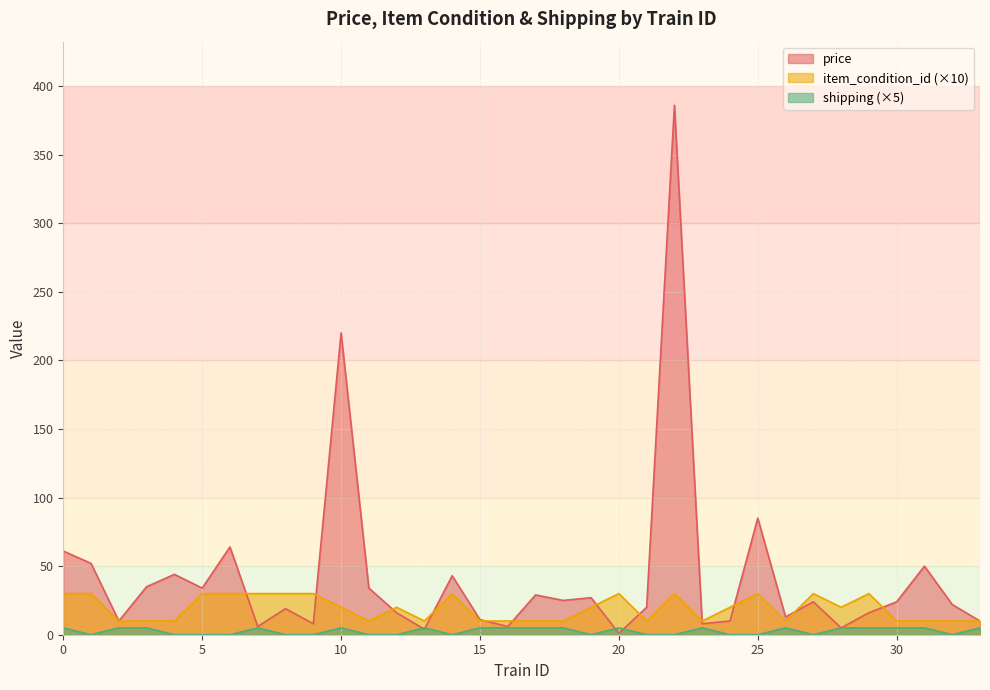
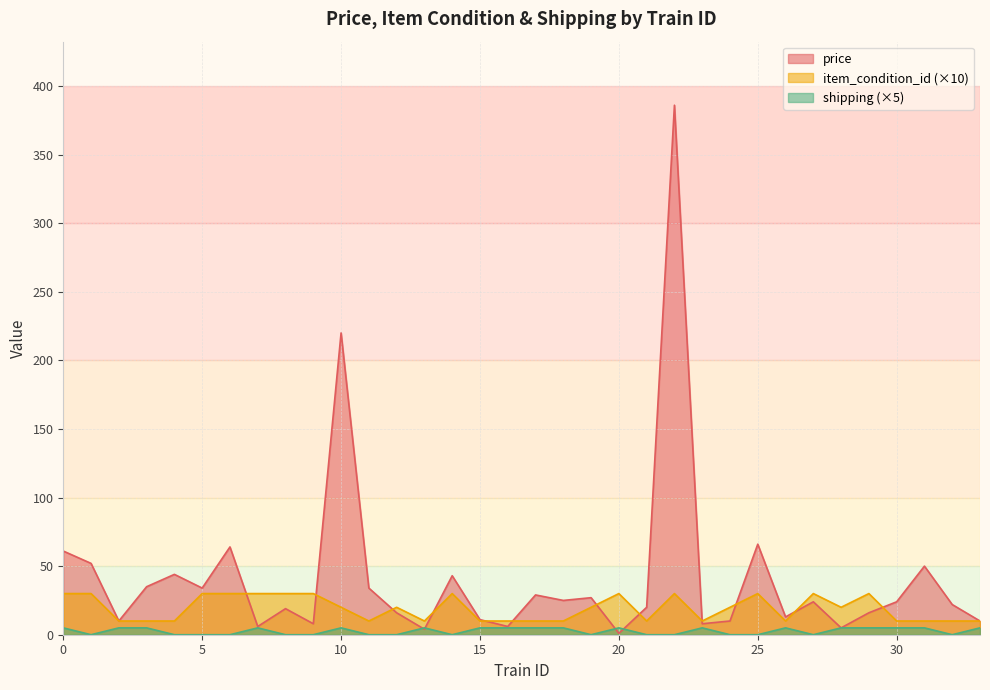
price, 25: 85 -> 66
